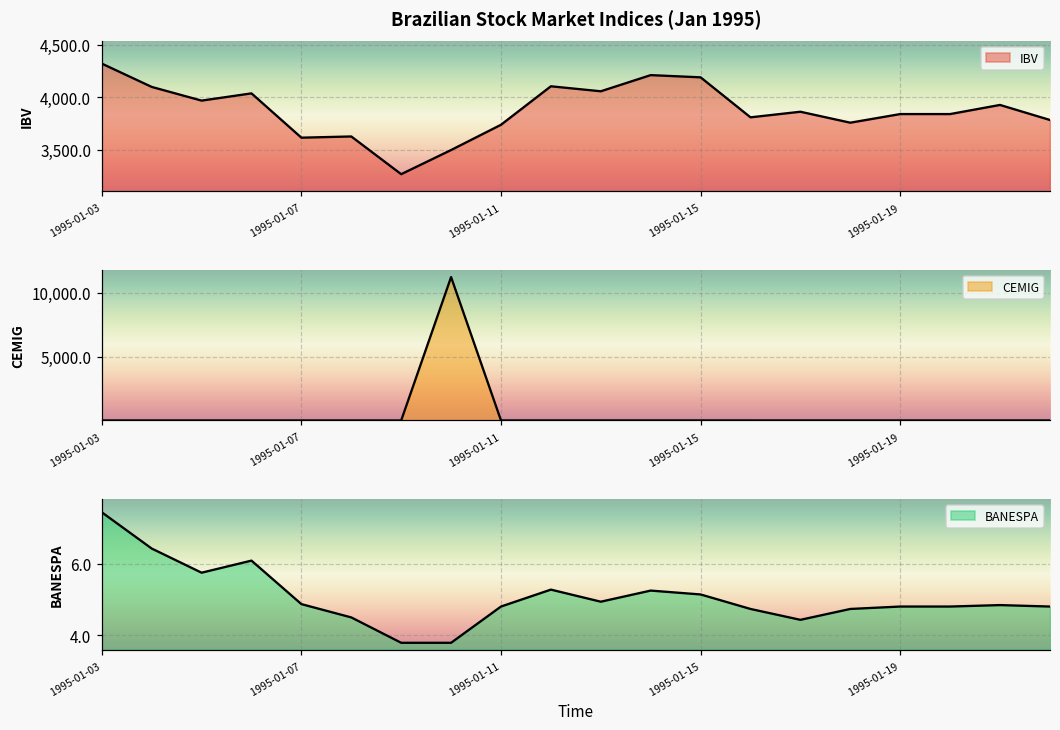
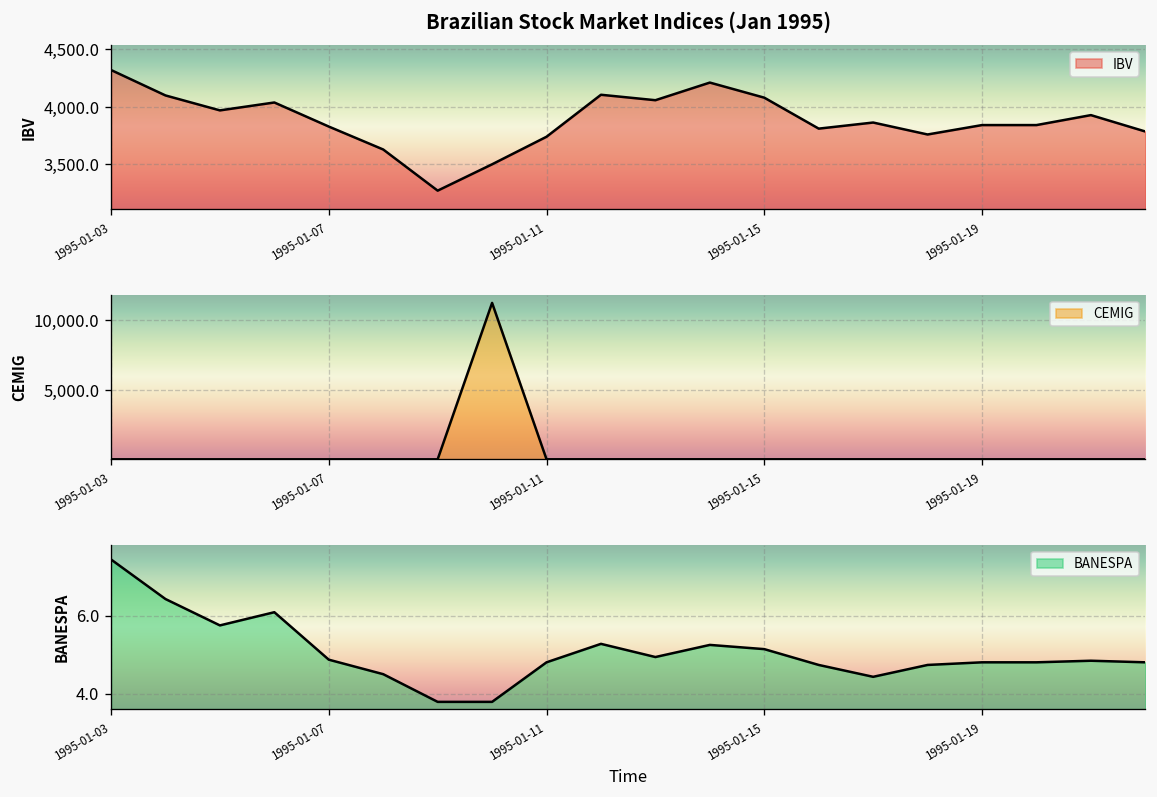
Brazilian Stock Market Indices (Jan 1995), 1995-01-07: 3,600 -> 3,800
Brazilian Stock Market Indices (Jan 1995), 1995-01-15: 4,200 -> 4,100
